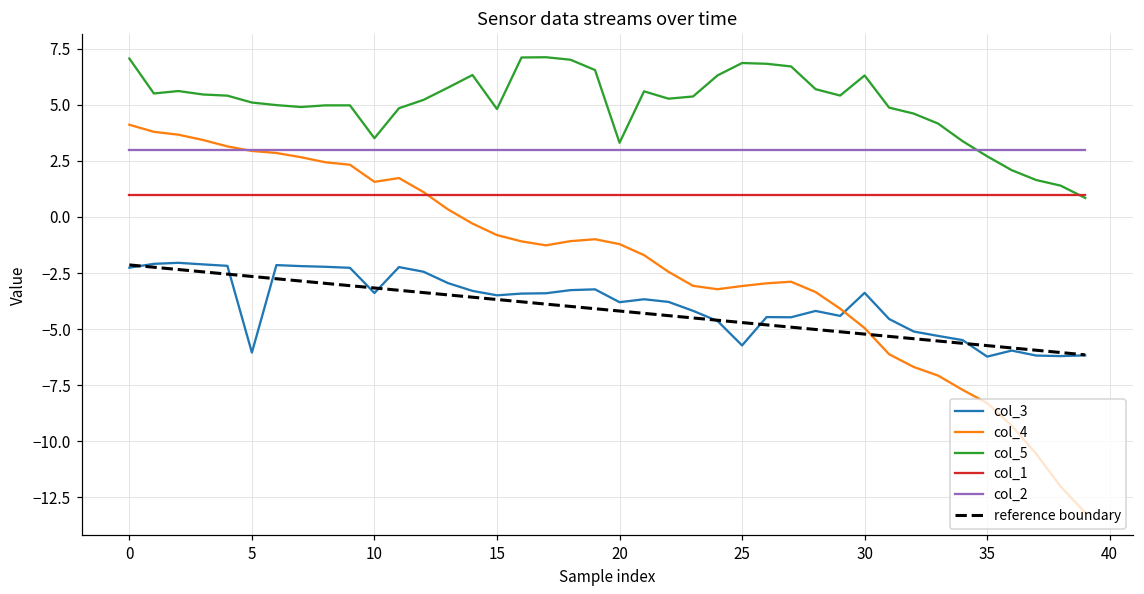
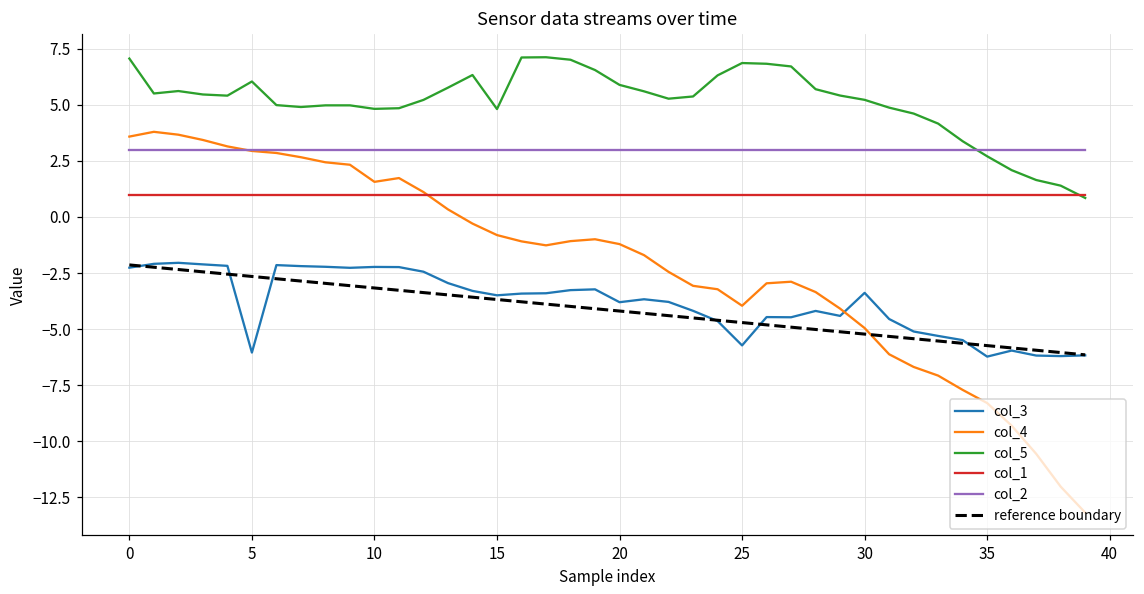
col_4, 0: 4.1 -> 3.6
col_5, 5: 5.1 -> 6.0
col_3, 10: -3.4 -> -2.2
col_5, 10: 3.5 -> 4.8
col_5, 20: 3.3 -> 5.9
col_4, 25: -3.1 -> -4.0
col_5, 30: 6.3 -> 5.2
